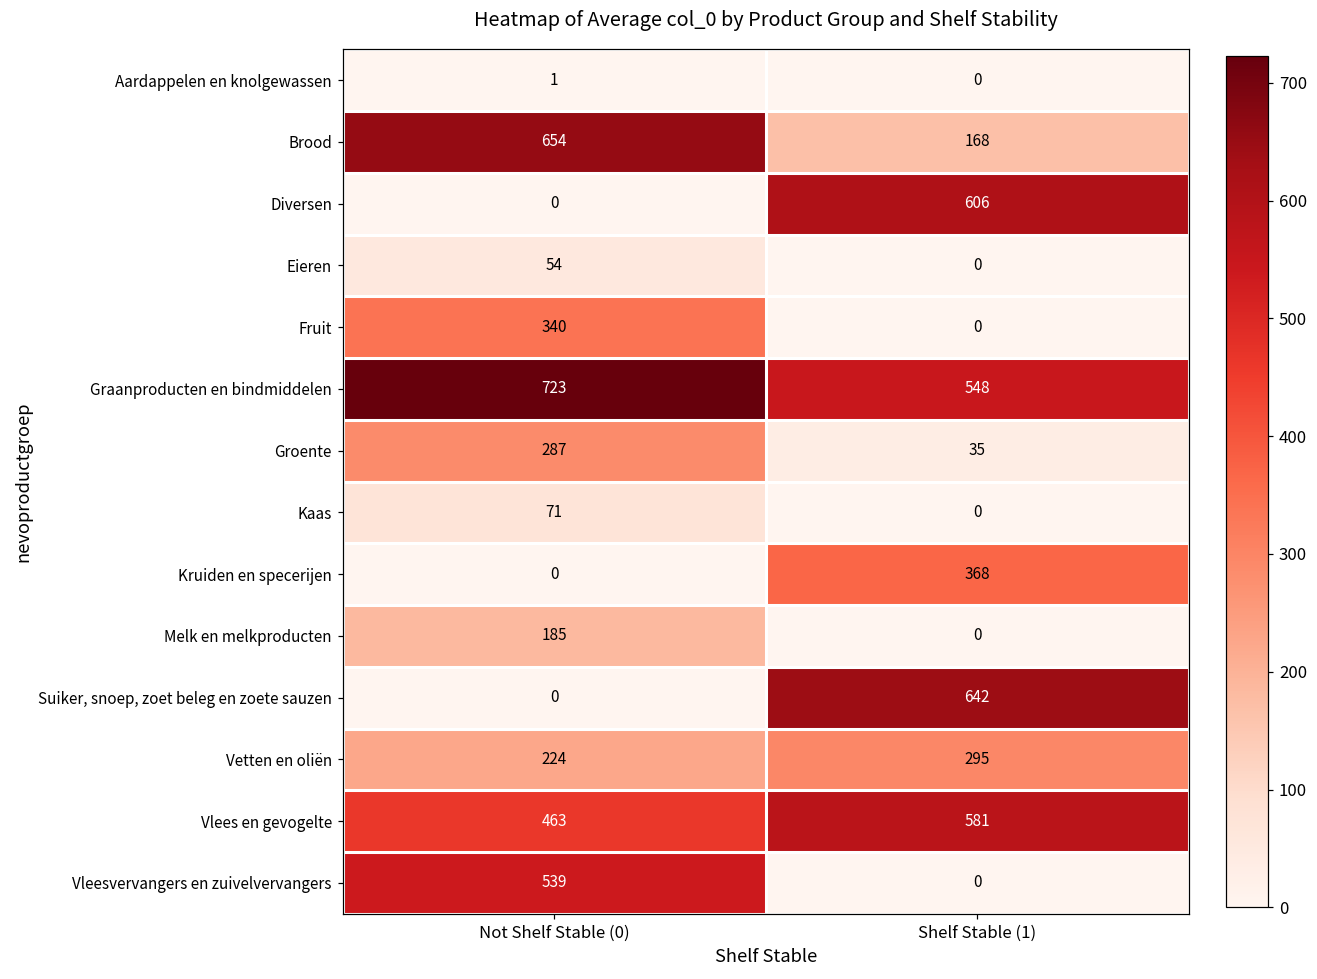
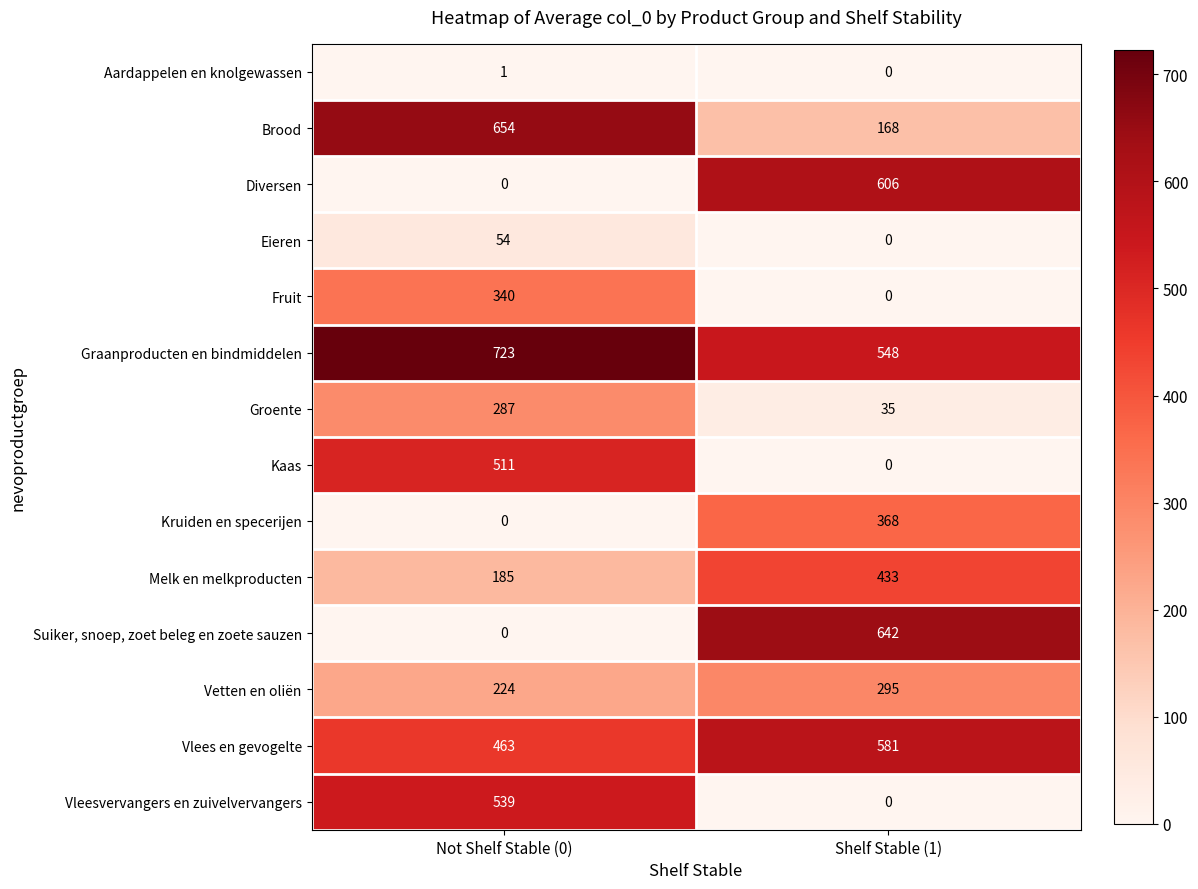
Kaas, Not Shelf Stable (0): 71 -> 511
Melk en melkproducten, Shelf Stable (1): 0 -> 433
